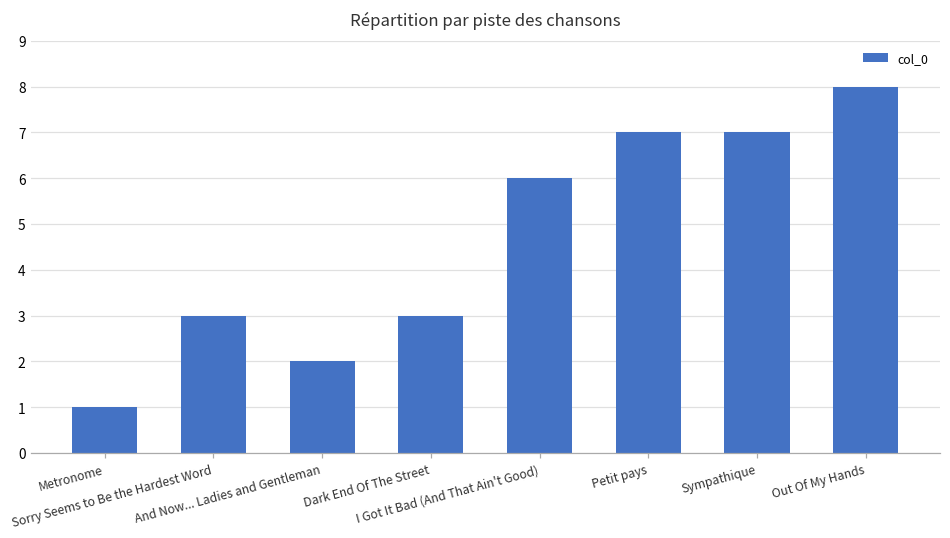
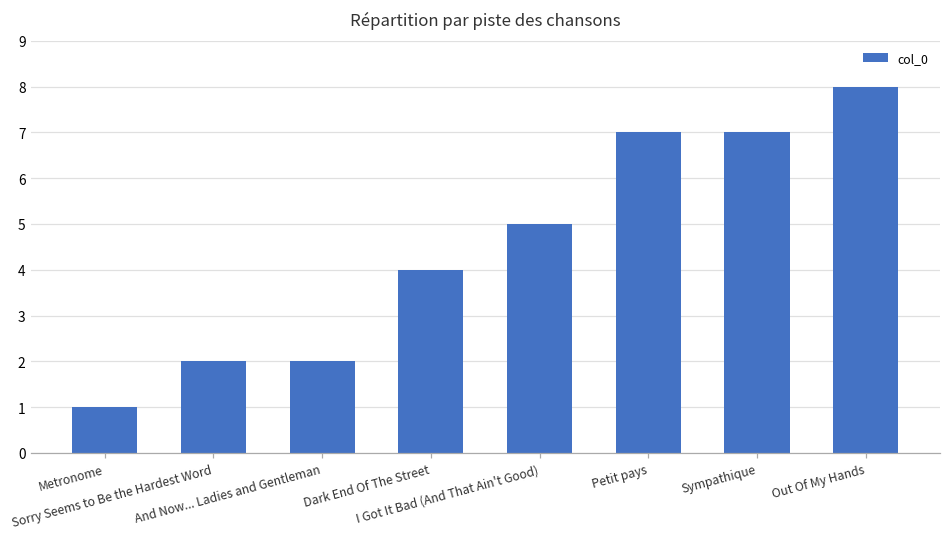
Sorry Seems to Be the Hardest Word: 3 -> 2
Dark End Of The Street: 3 -> 4
I Got It Bad (And That Ain't Good): 6 -> 5
